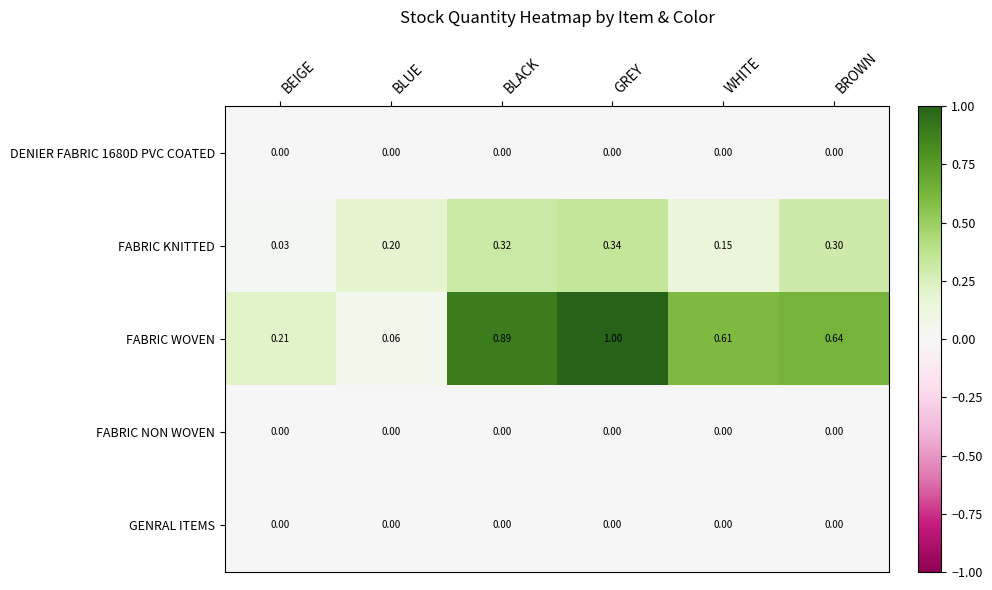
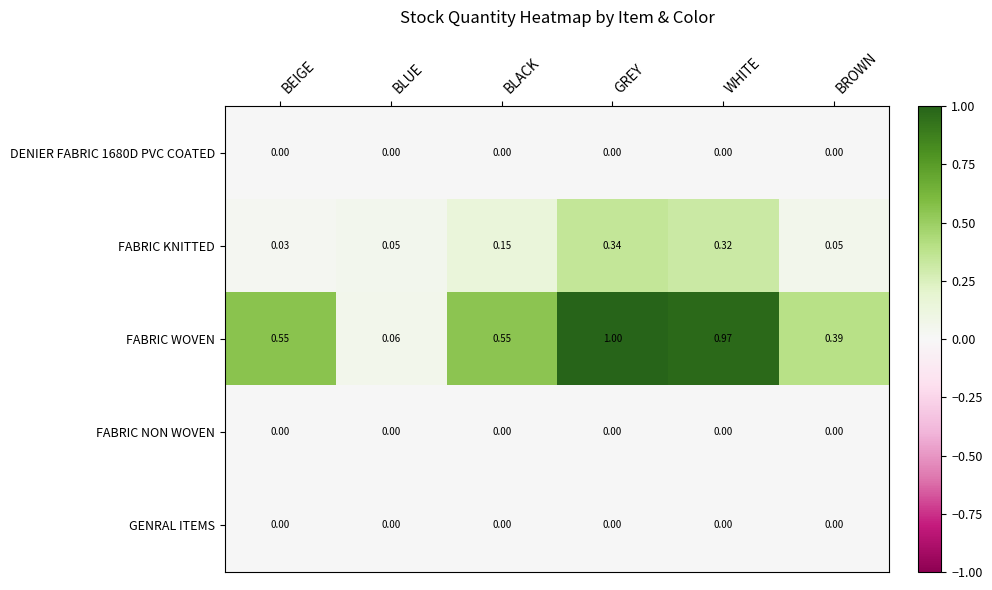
FABRIC KNITTED, BLUE: 0.20 -> 0.05
FABRIC KNITTED, BLACK: 0.32 -> 0.15
FABRIC KNITTED, WHITE: 0.15 -> 0.32
FABRIC KNITTED, BROWN: 0.30 -> 0.05
FABRIC WOVEN, BEIGE: 0.21 -> 0.55
FABRIC WOVEN, BLACK: 0.89 -> 0.55
FABRIC WOVEN, WHITE: 0.61 -> 0.97
FABRIC WOVEN, BROWN: 0.64 -> 0.39
